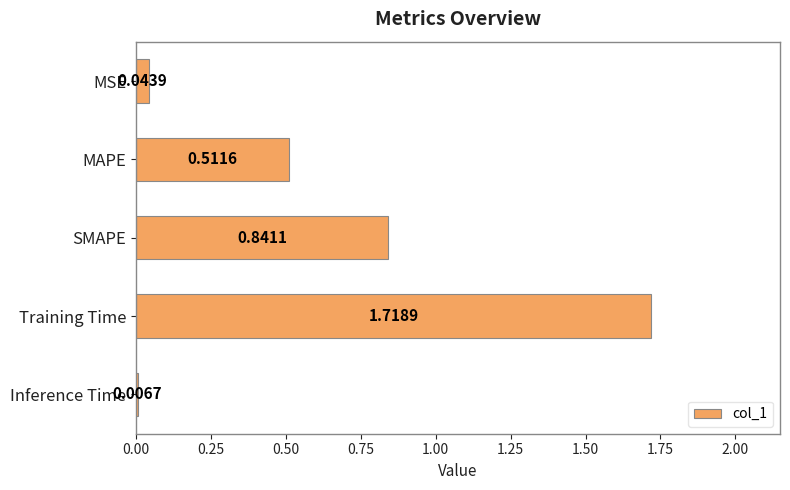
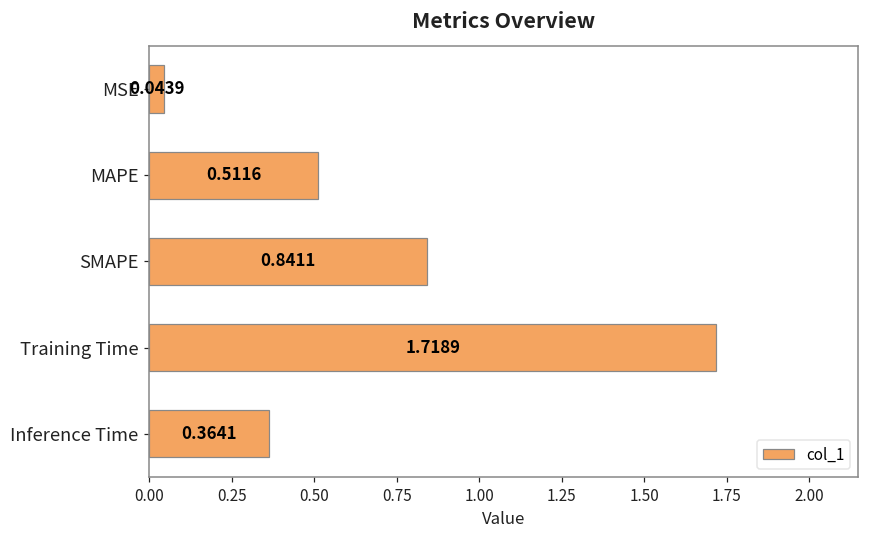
Inference Time: 0.0067 -> 0.3641
